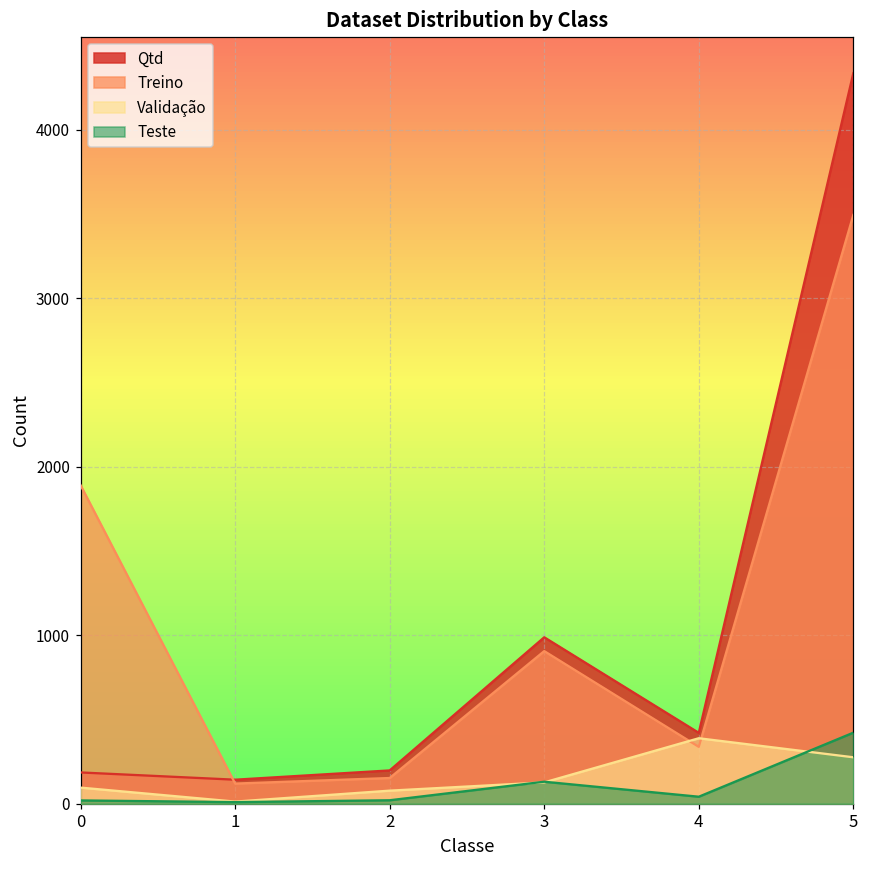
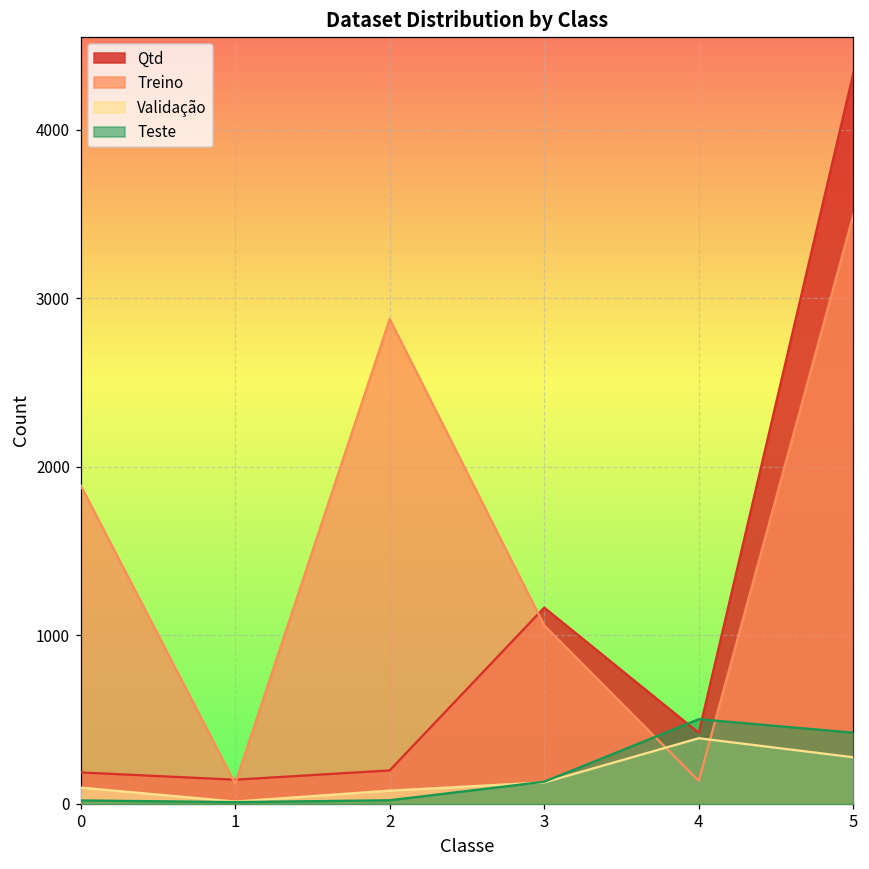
Treino, 2: 150 -> 2880
Qtd, 3: 990 -> 1160
Treino, 3: 910 -> 1060
Treino, 4: 340 -> 140
Teste, 4: 40 -> 500
